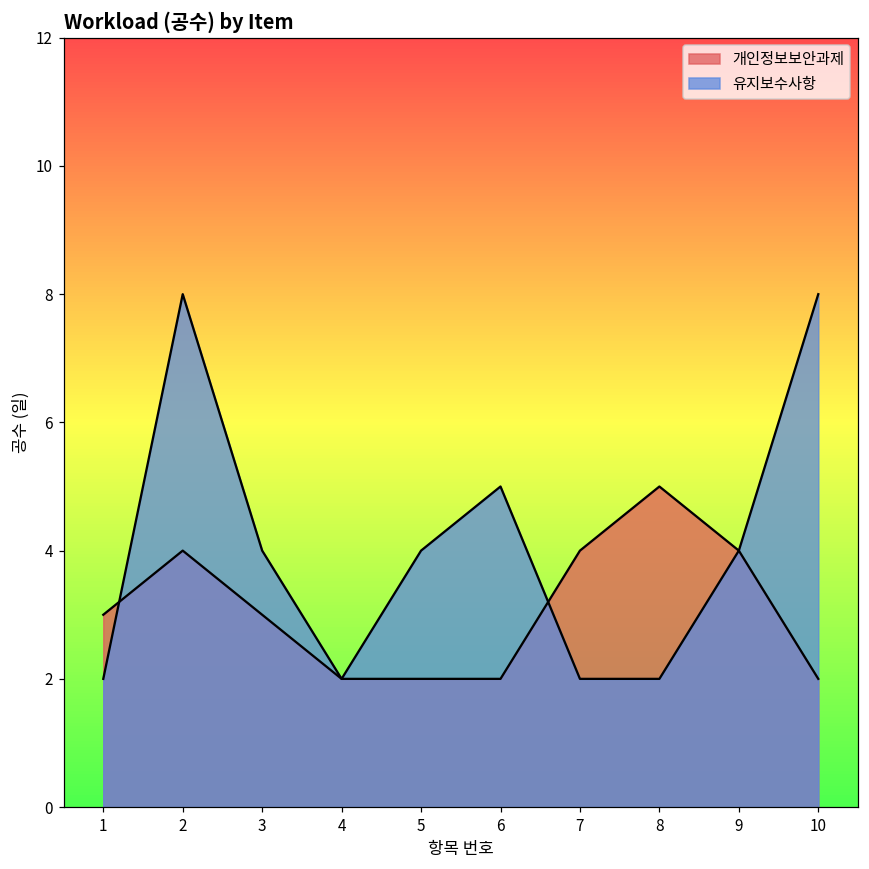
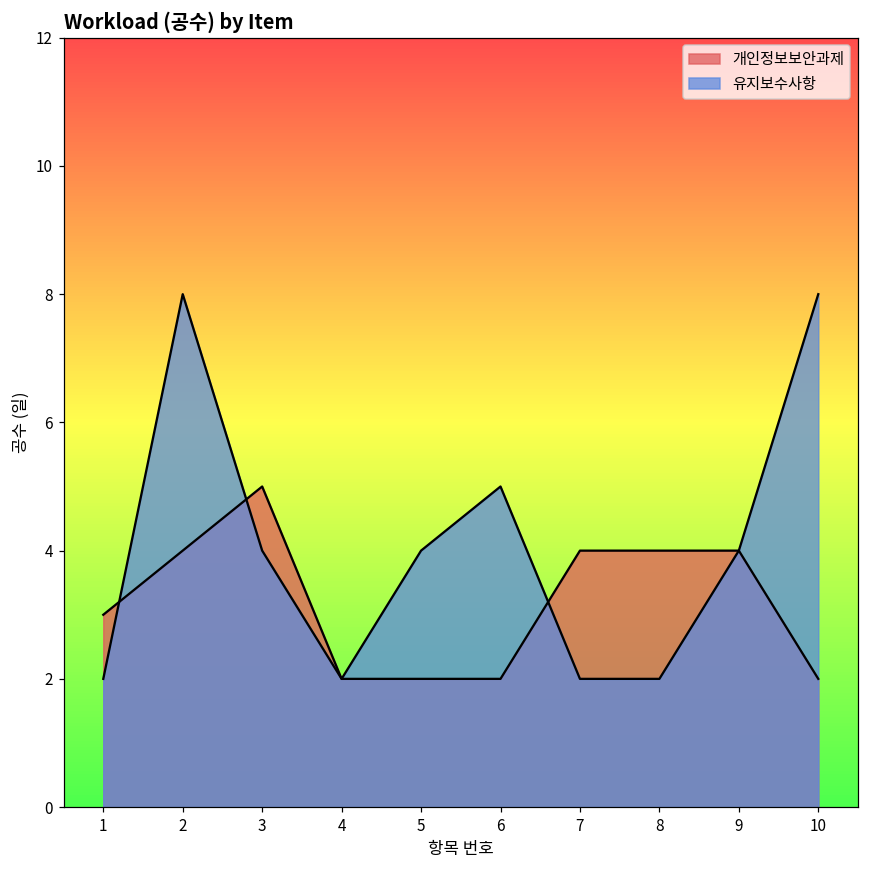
개인정보보안과제, 3: 3 -> 5
개인정보보안과제, 8: 5 -> 4
